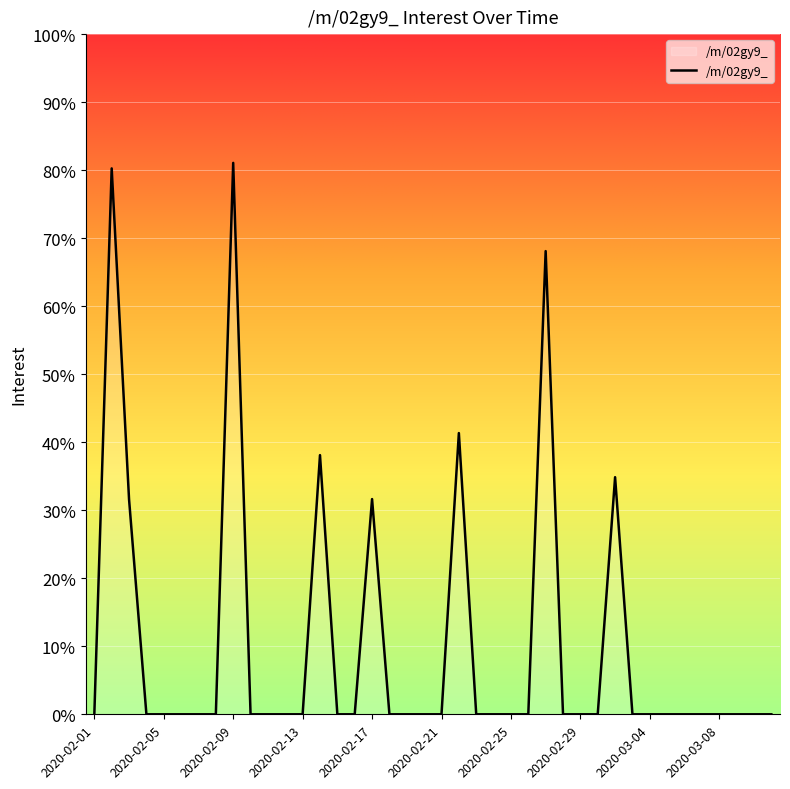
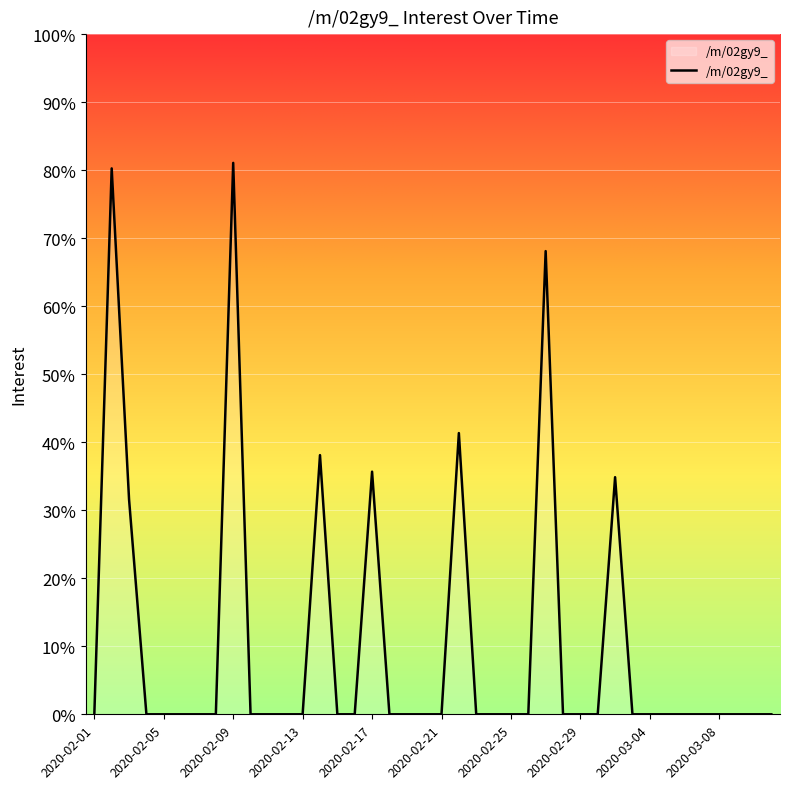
2020-02-17: 32% -> 36%
